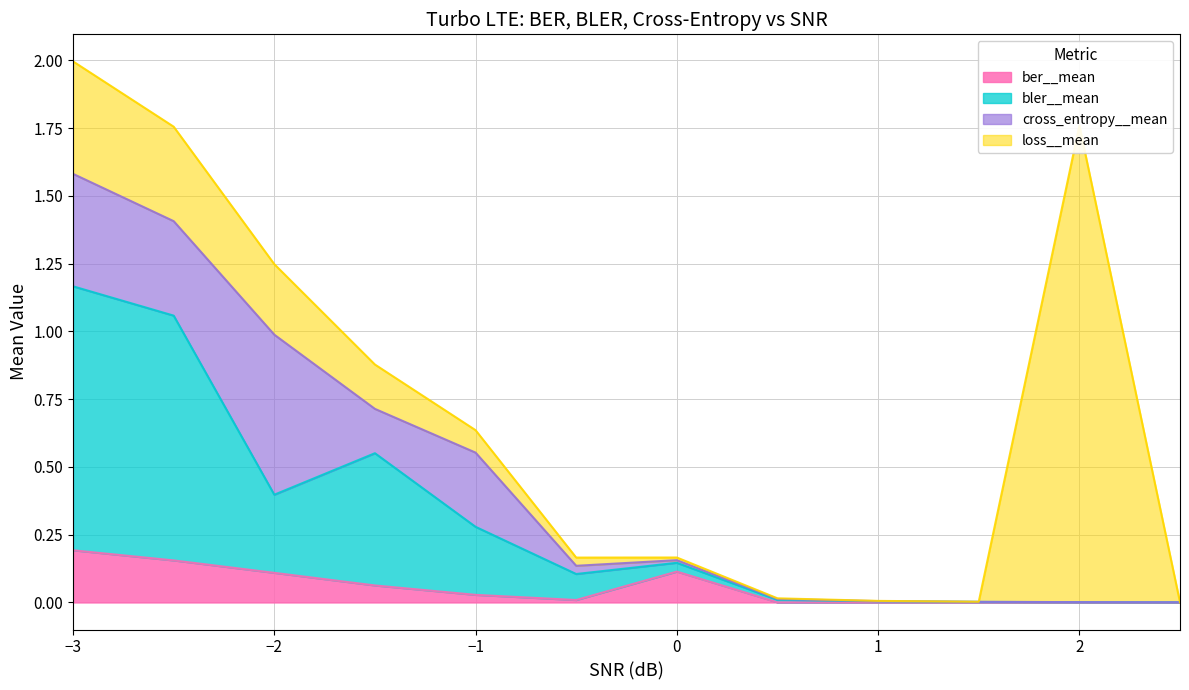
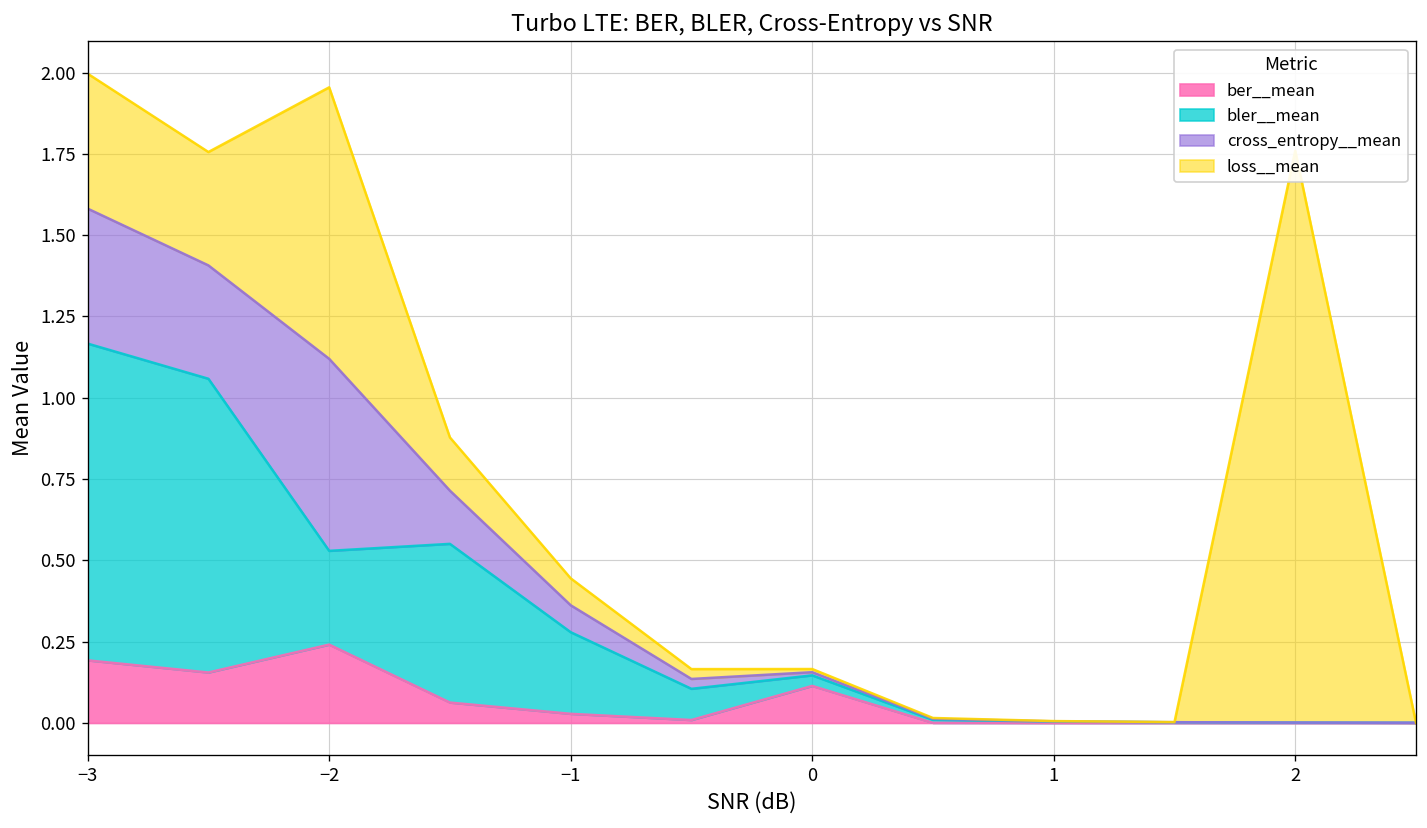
ber__mean, −2: 0.11 -> 0.24
loss__mean, −2: 0.26 -> 0.83
cross_entropy__mean, −1: 0.27 -> 0.08
